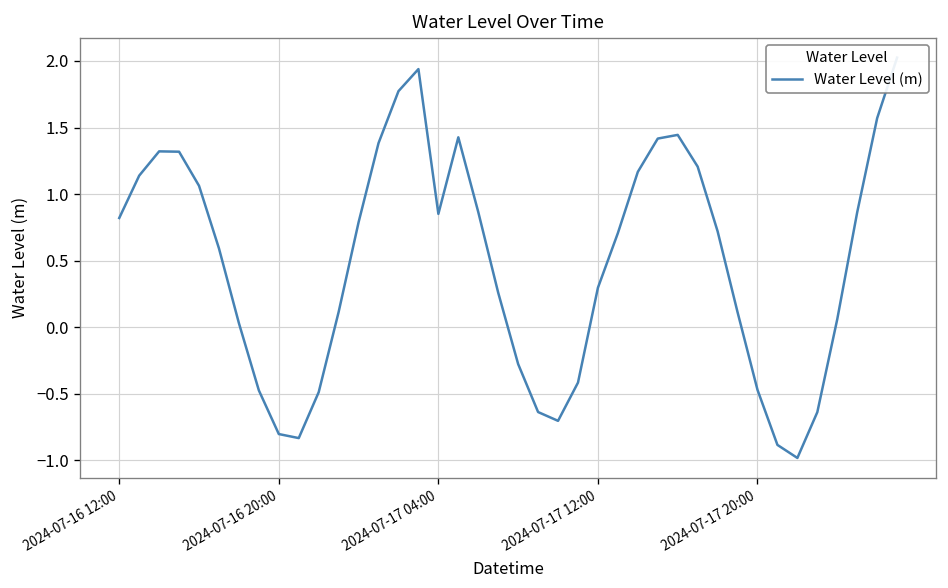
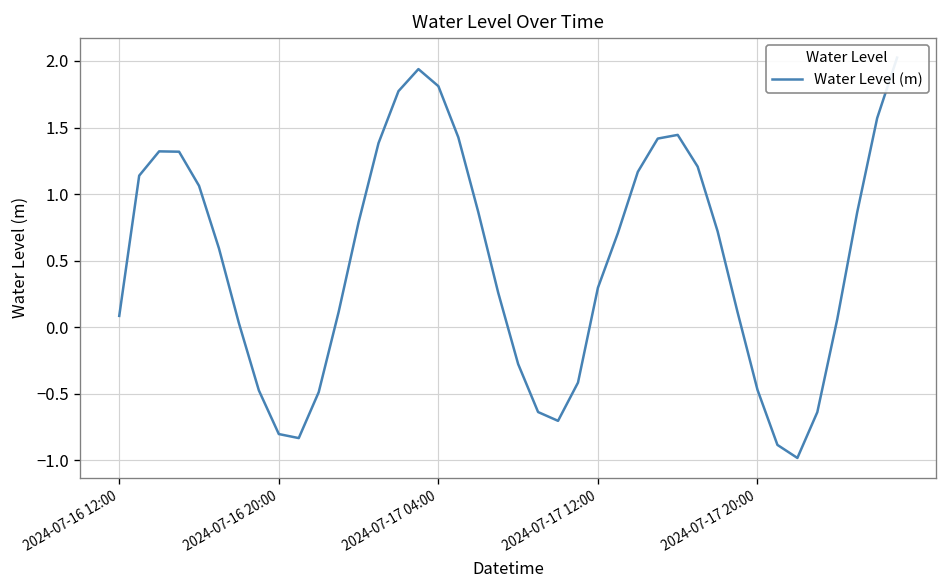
2024-07-16 12:00: 0.82 -> 0.09
2024-07-17 04:00: 0.85 -> 1.81
